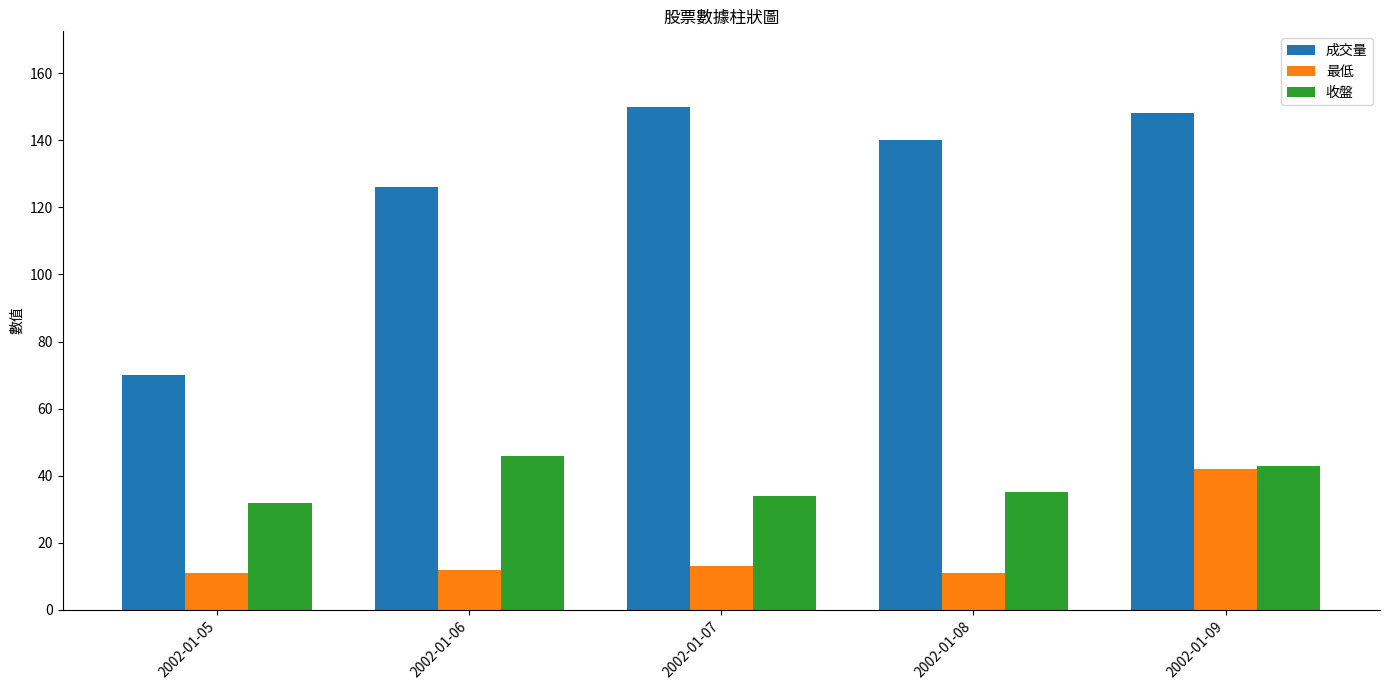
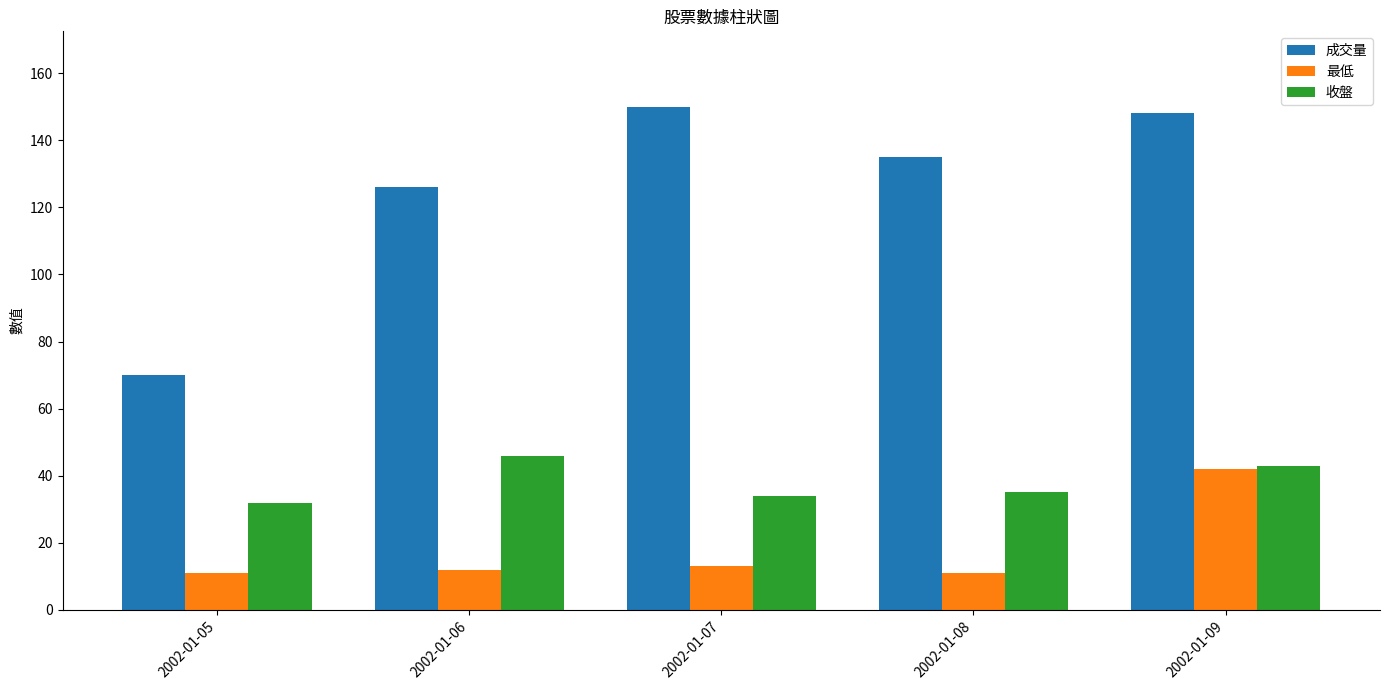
成交量, 2002-01-08: 140 -> 135
